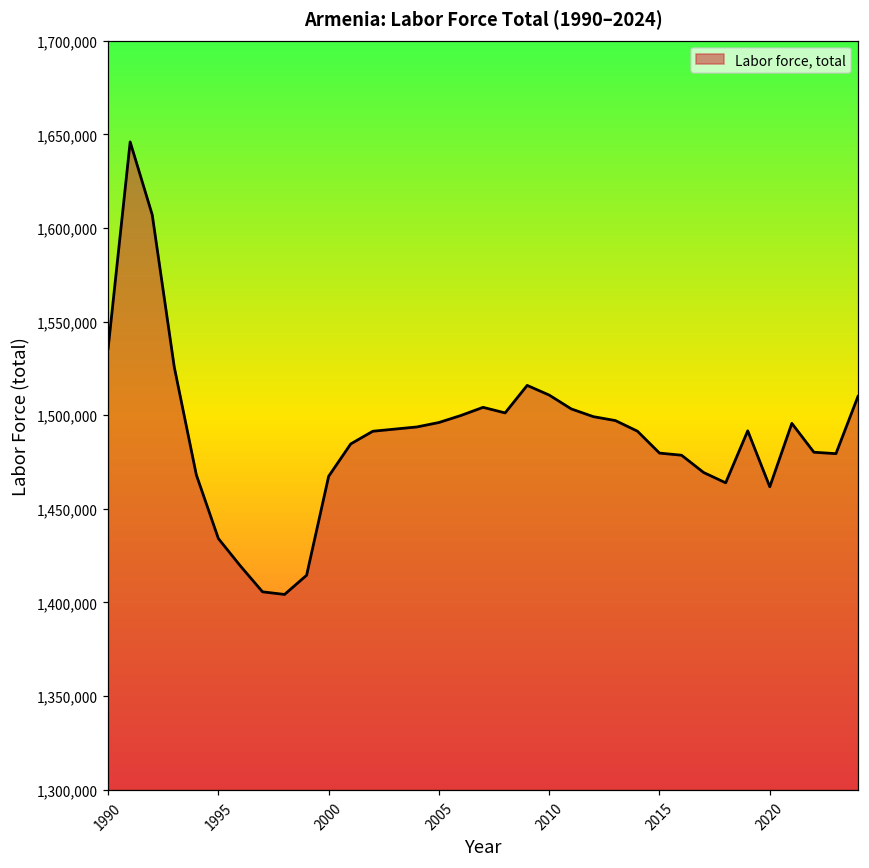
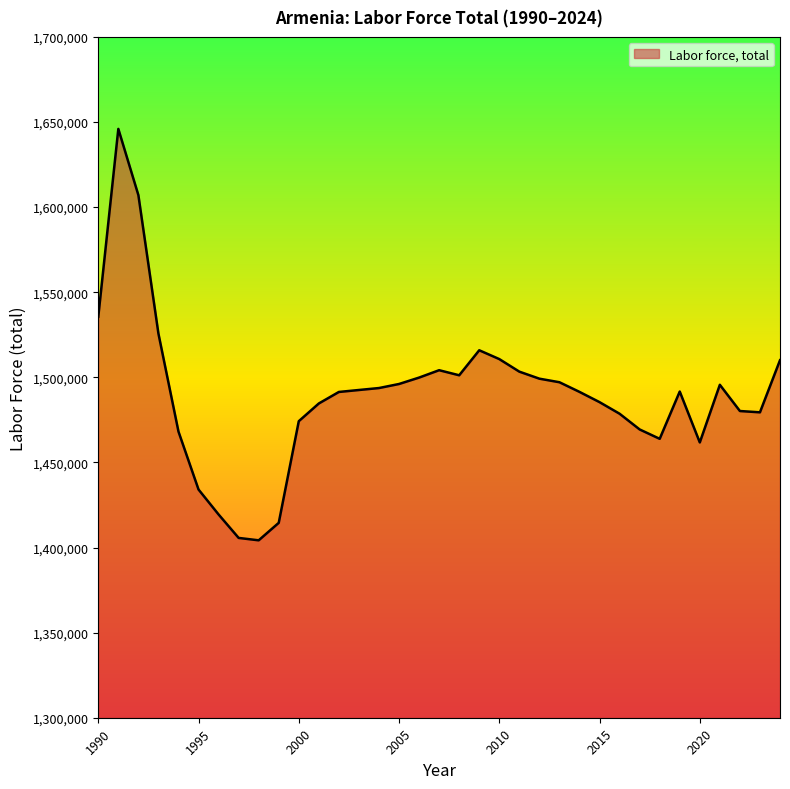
2000: 1,467,000 -> 1,474,000
2015: 1,480,000 -> 1,485,000
